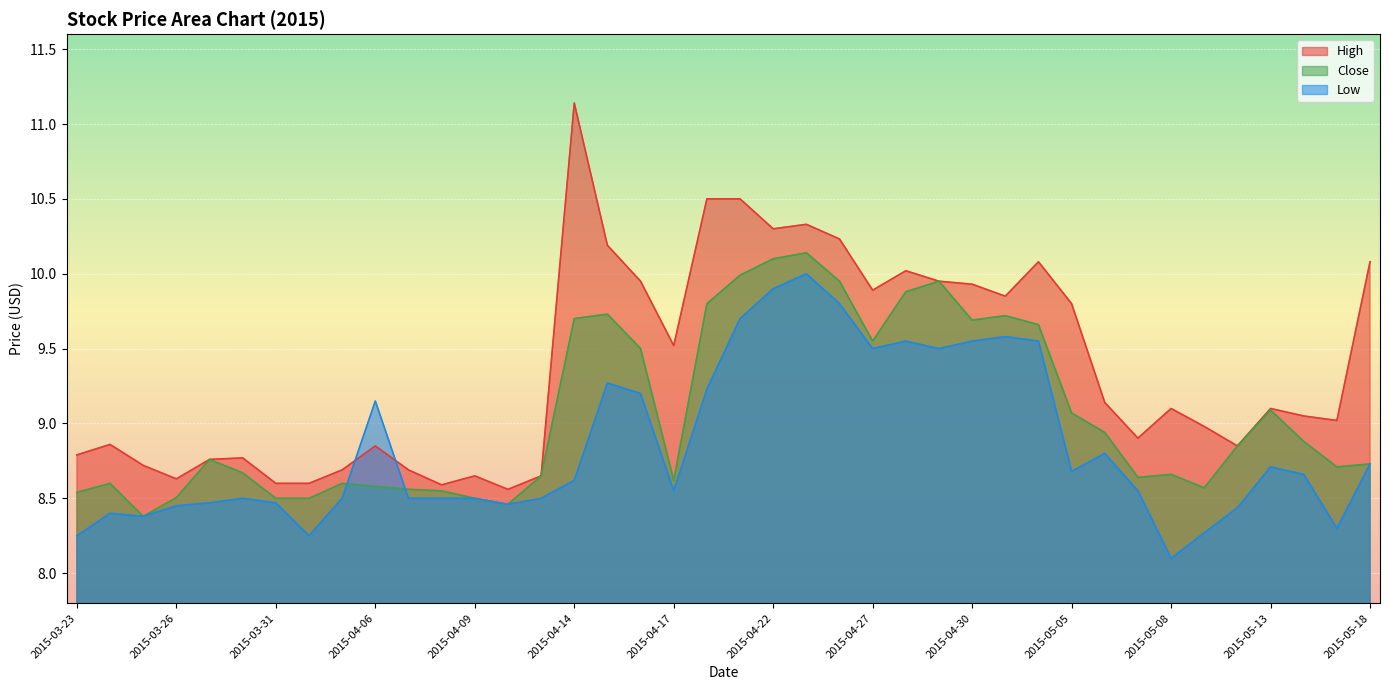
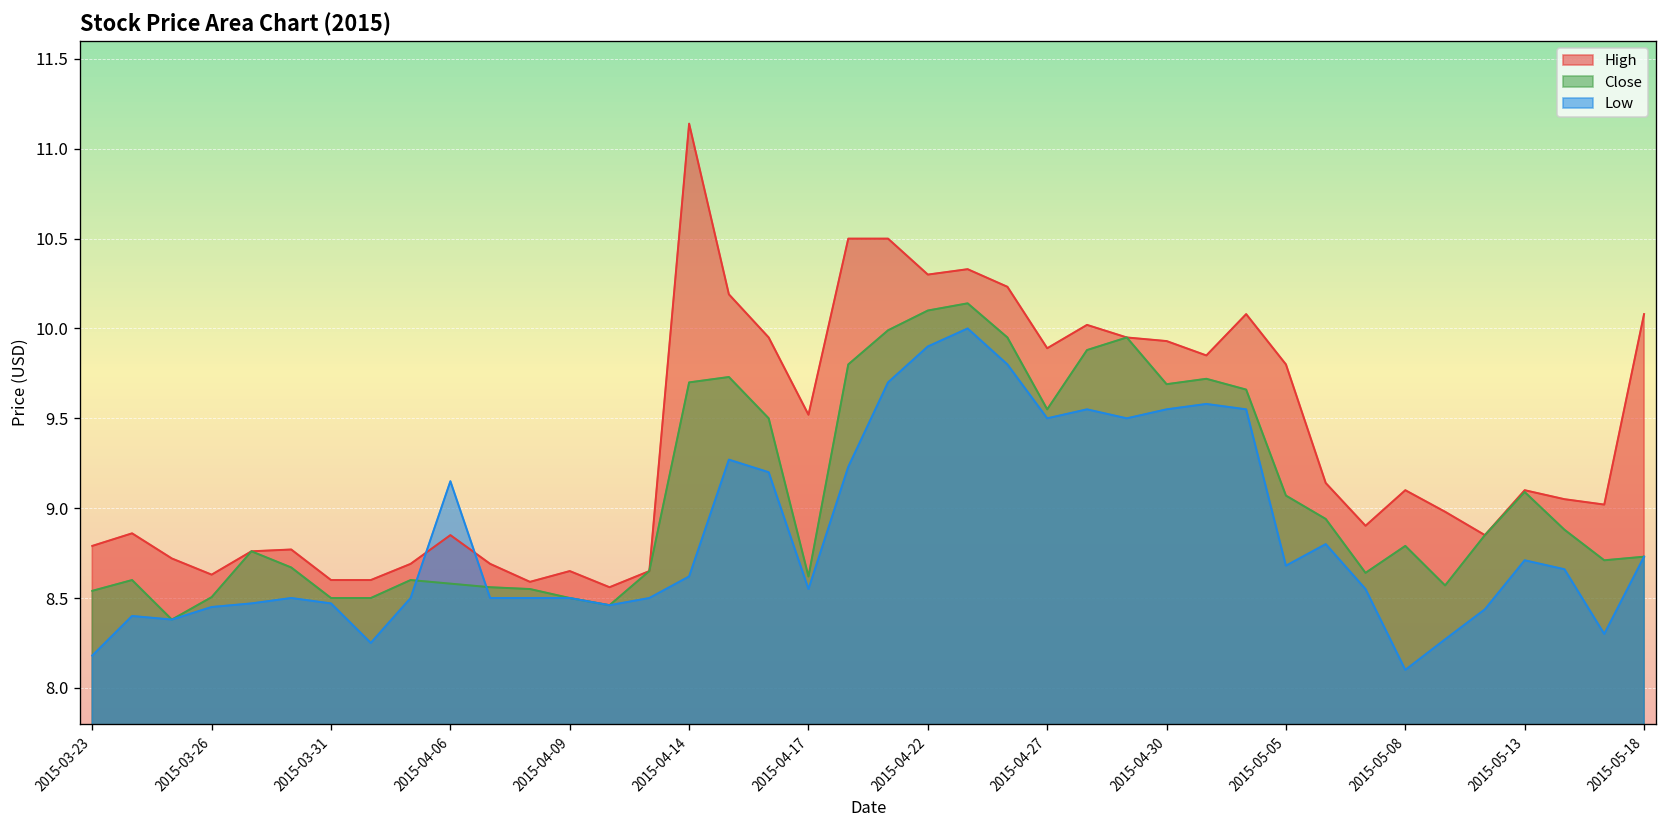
Low, 2015-03-23: 8.25 -> 8.18
Close, 2015-05-08: 8.66 -> 8.79
